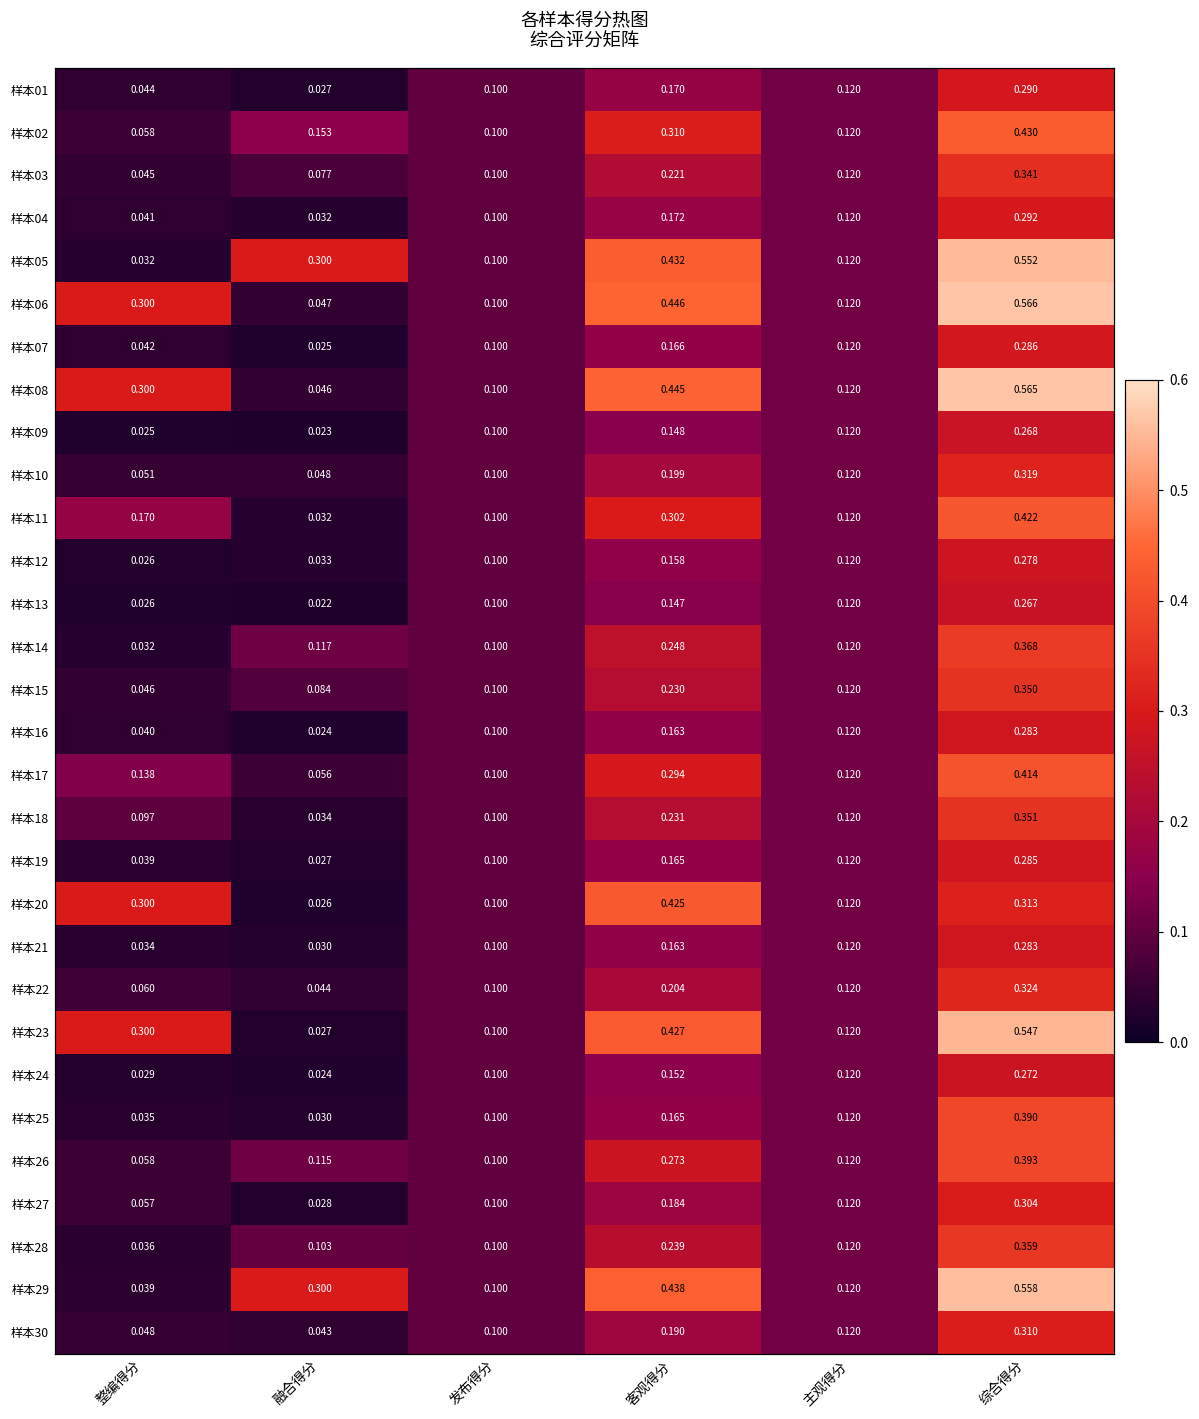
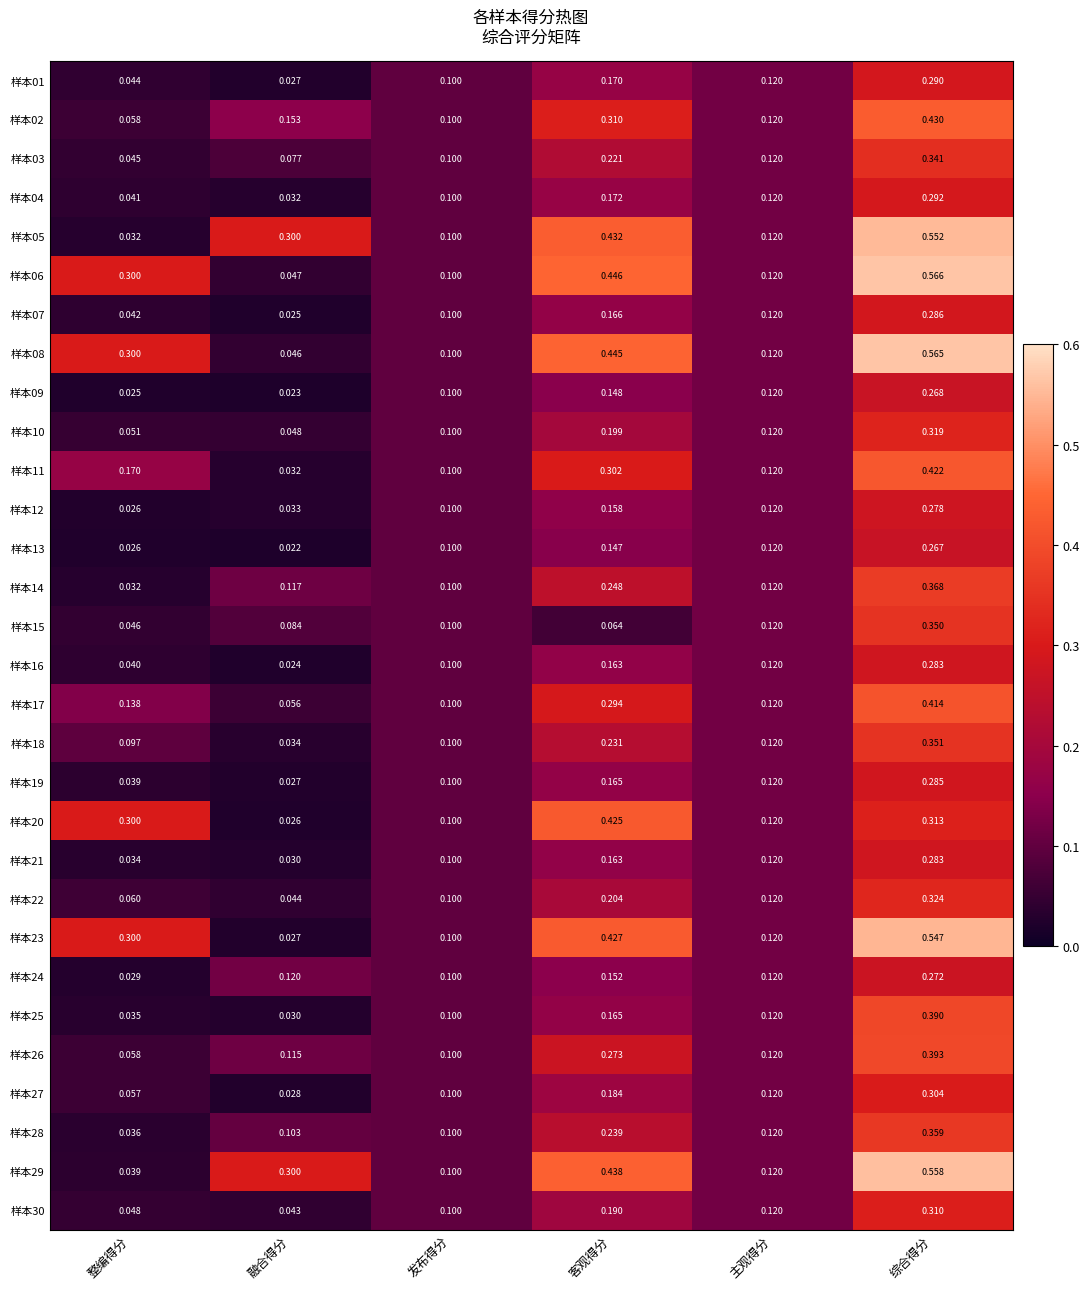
样本15, 客观得分: 0.230 -> 0.064
样本24, 融合得分: 0.024 -> 0.120
